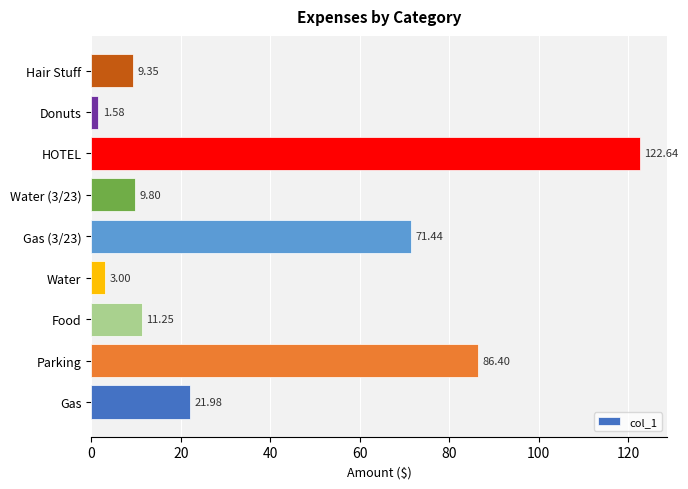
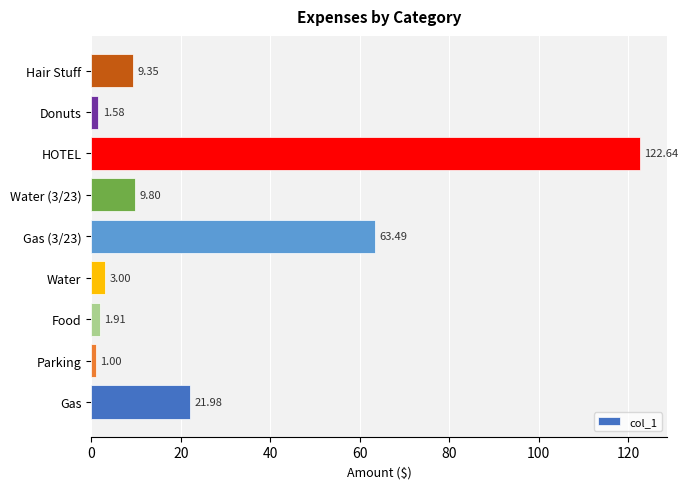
Gas (3/23): 71.44 -> 63.49
Food: 11.25 -> 1.91
Parking: 86.40 -> 1.00
